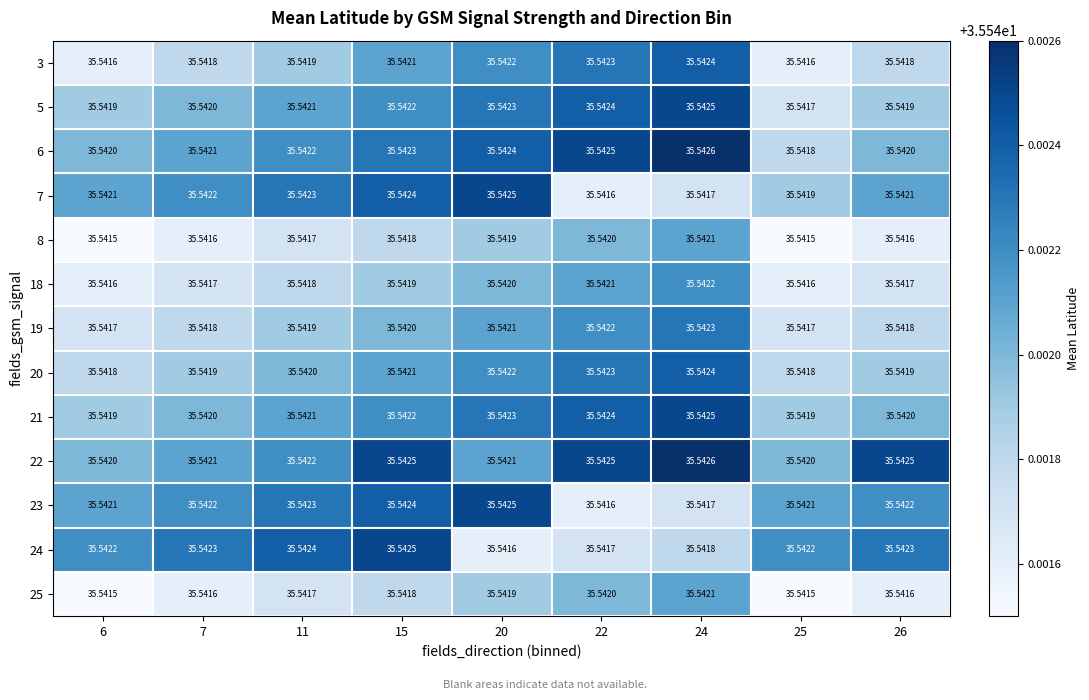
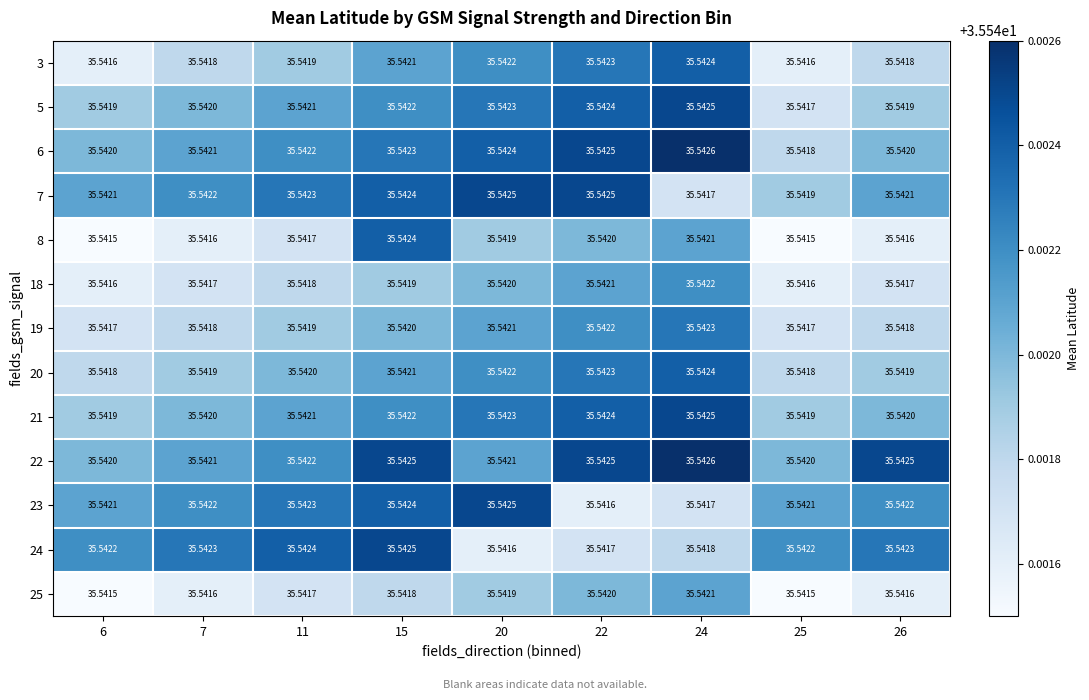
7, 22: 35.5416 -> 35.5425
8, 15: 35.5418 -> 35.5424
